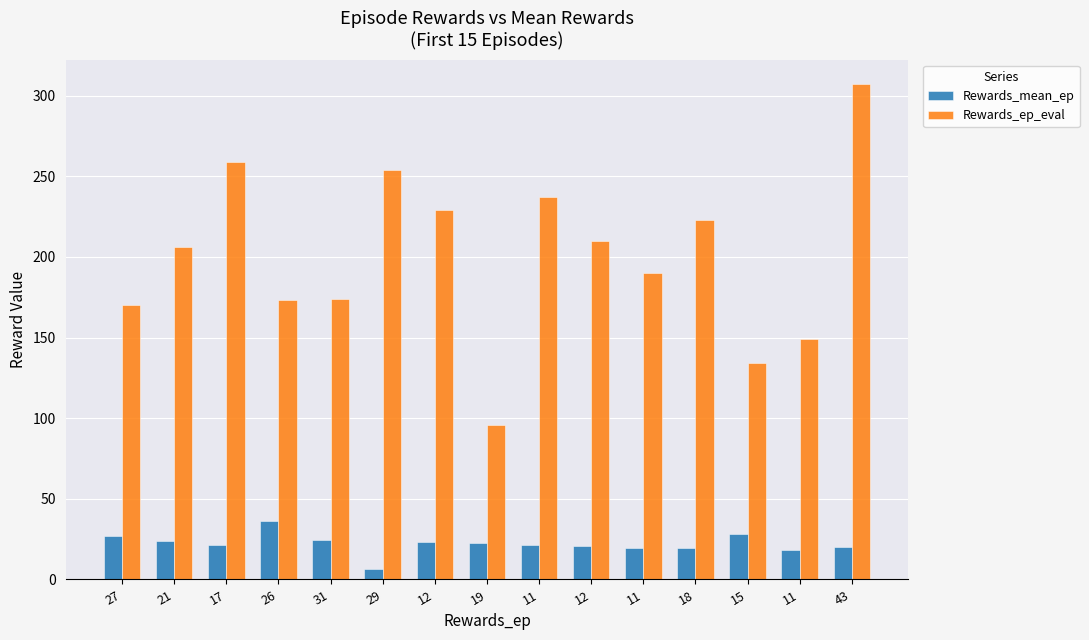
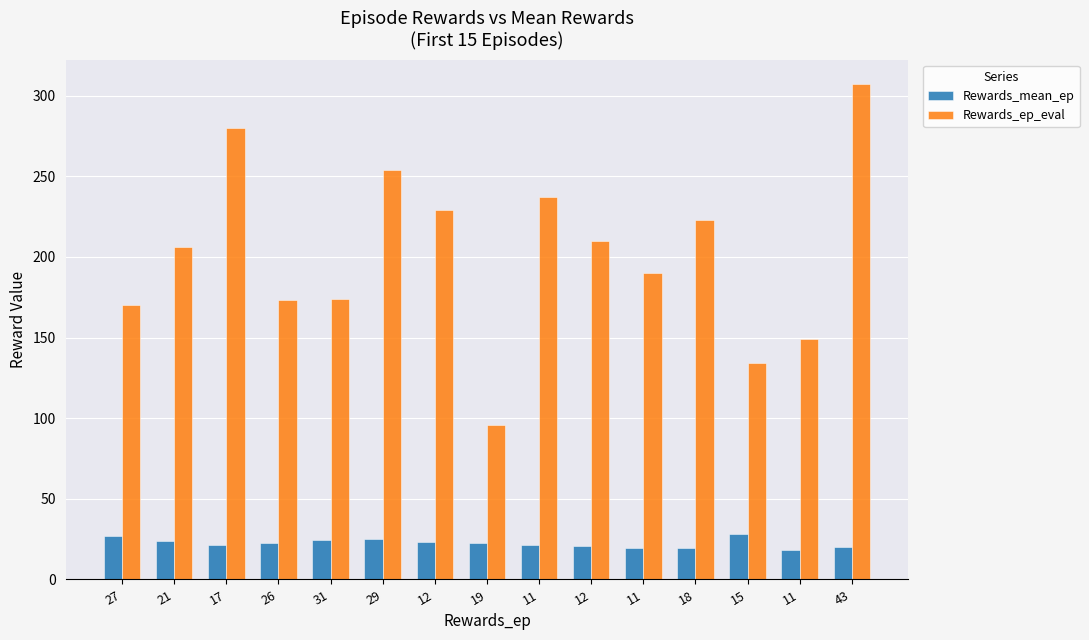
Rewards_ep_eval, 17: 259 -> 280
Rewards_mean_ep, 26: 36 -> 23
Rewards_mean_ep, 29: 7 -> 25
